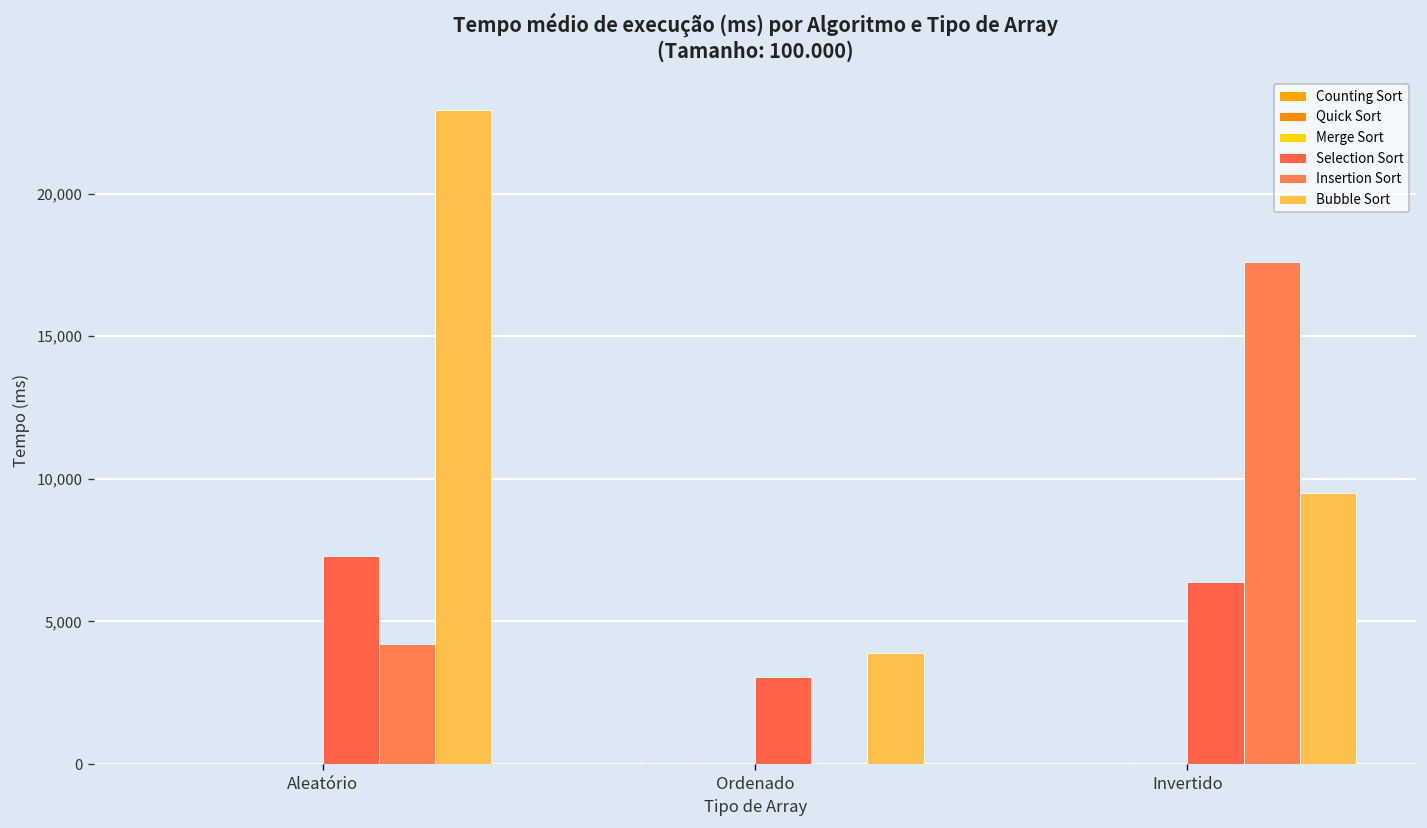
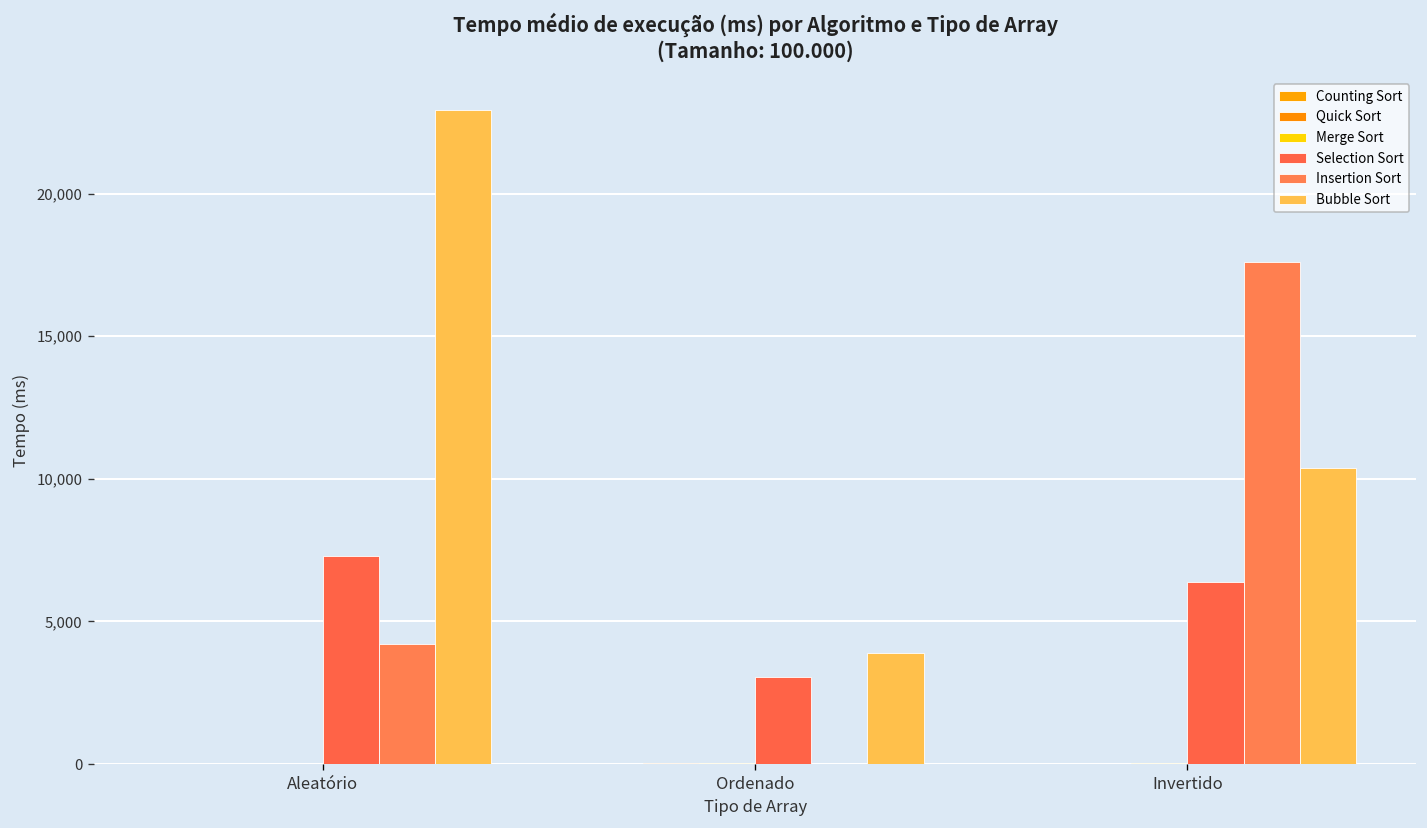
Bubble Sort, Invertido: 9,500 -> 10,400
